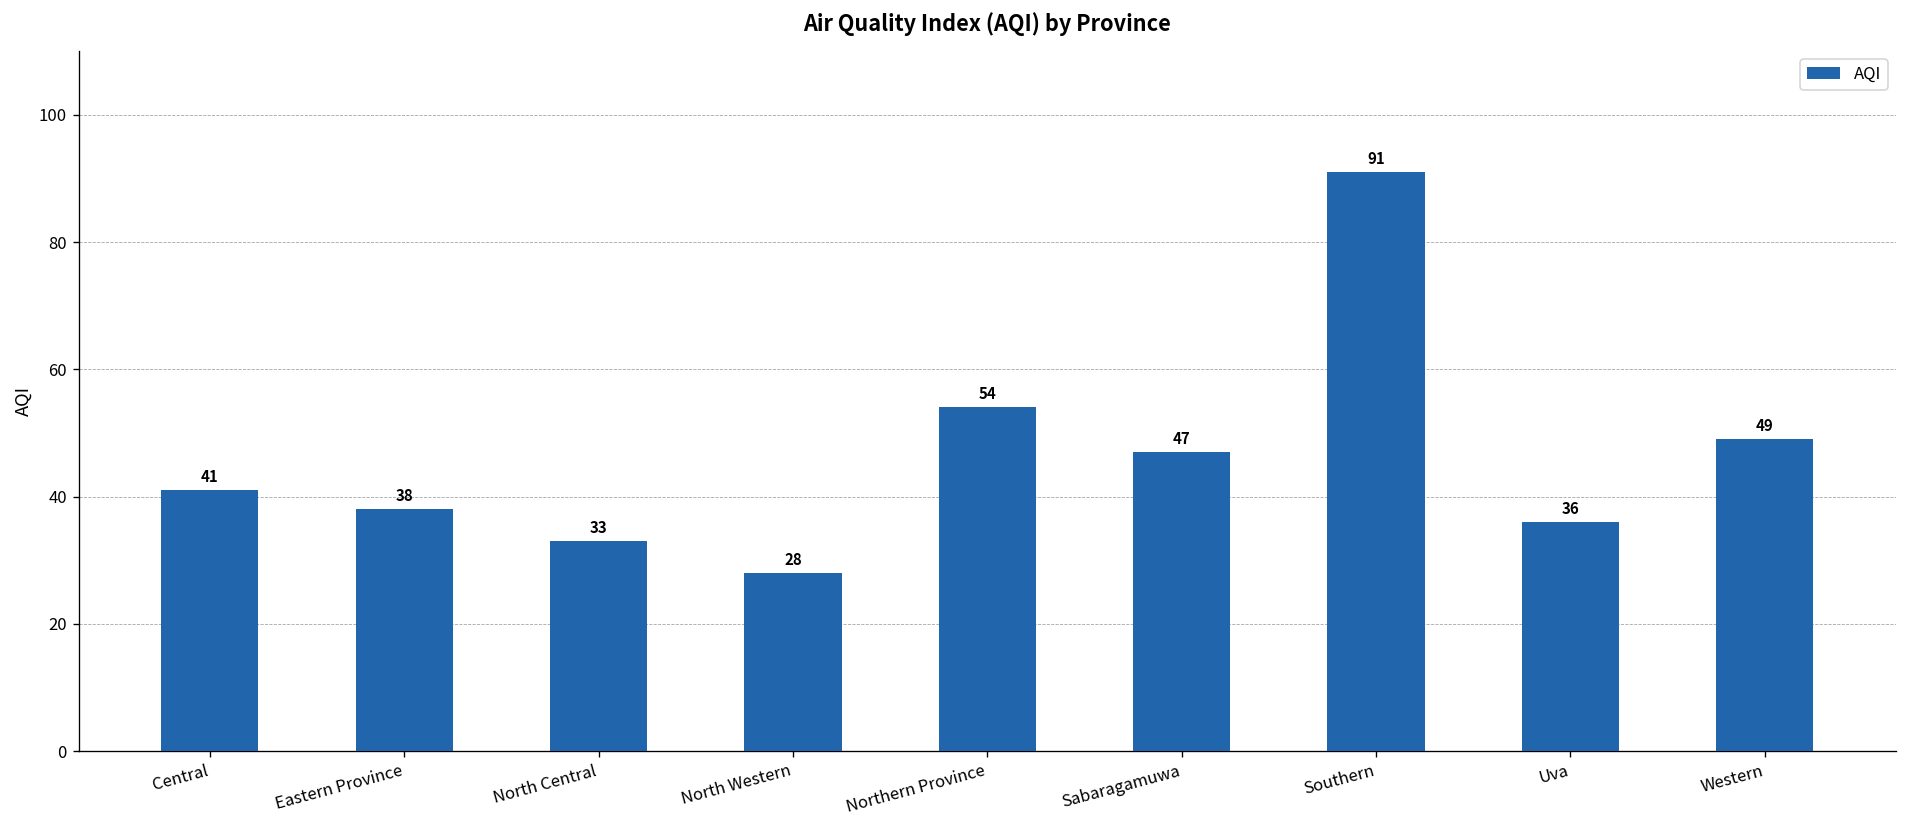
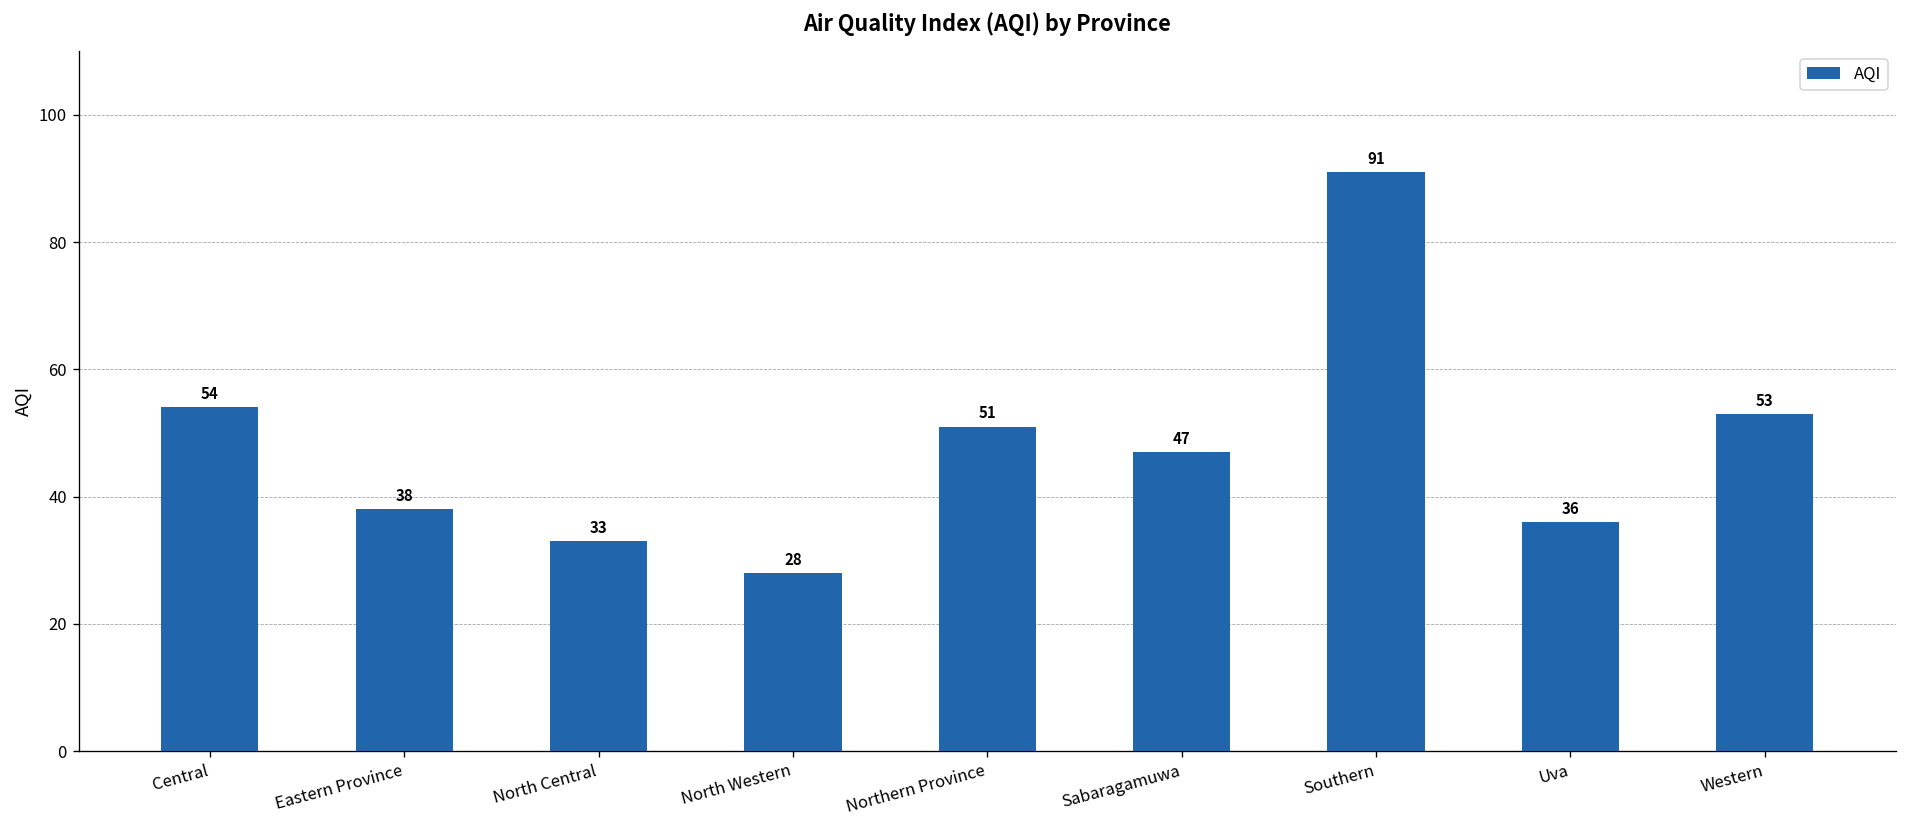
Central: 41 -> 54
Northern Province: 54 -> 51
Western: 49 -> 53
